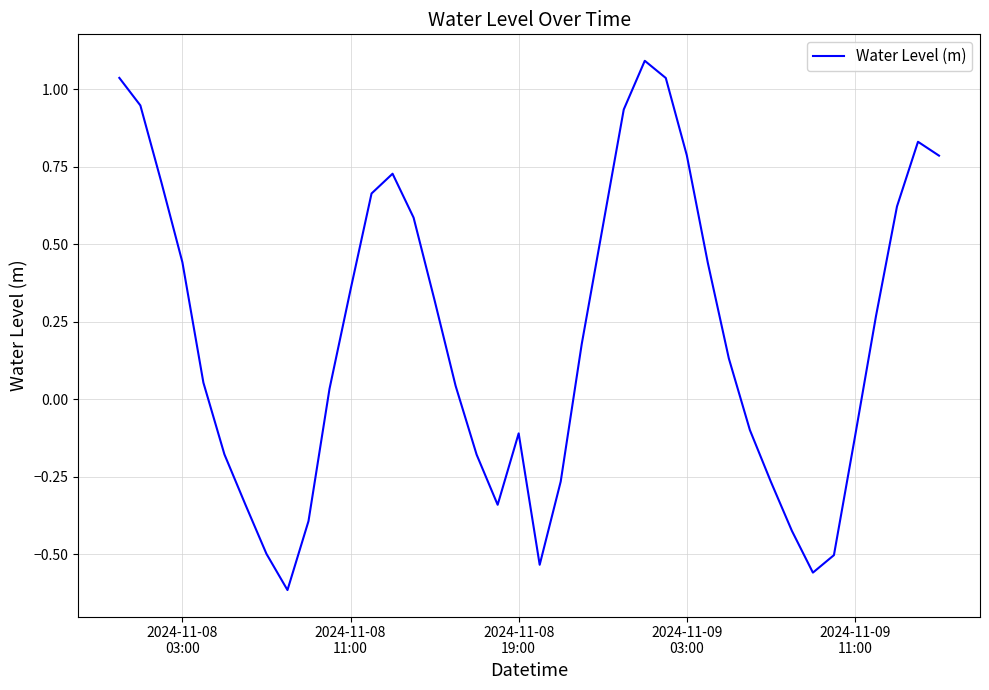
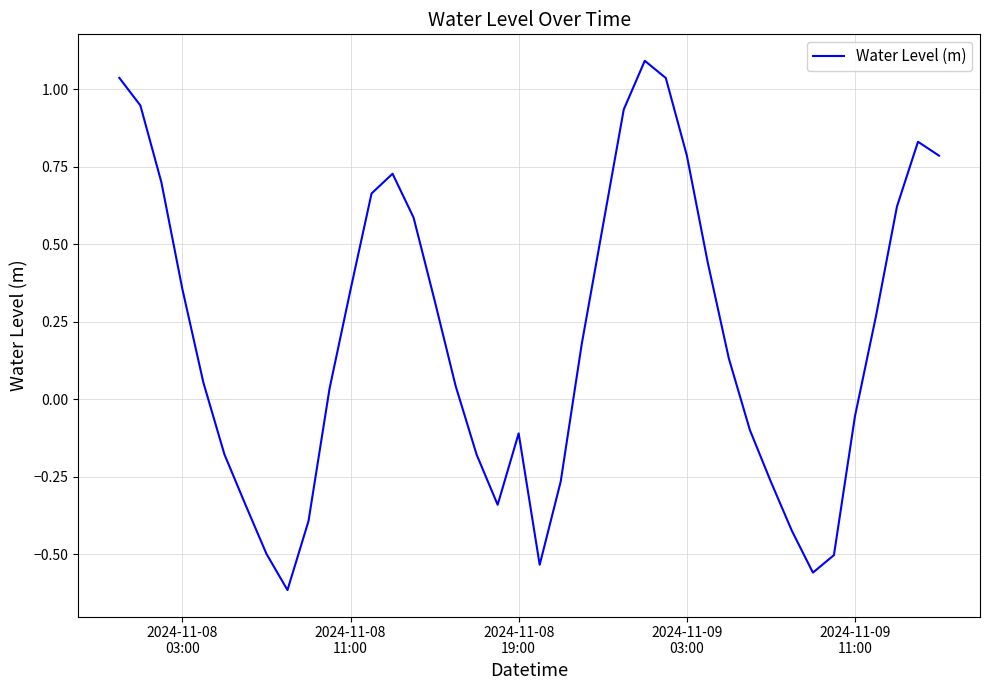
2024-11-08 03:00: 0.44 -> 0.36
2024-11-09 11:00: -0.12 -> -0.05
